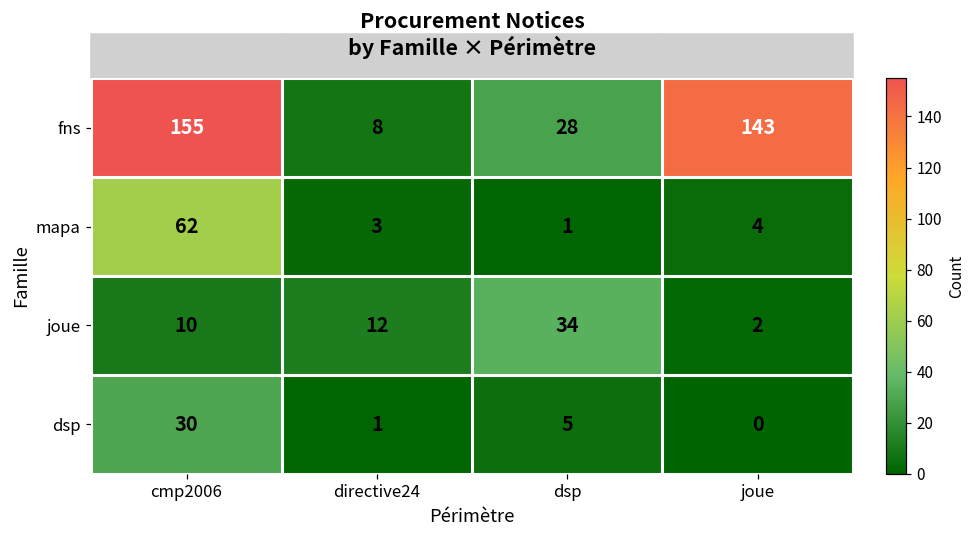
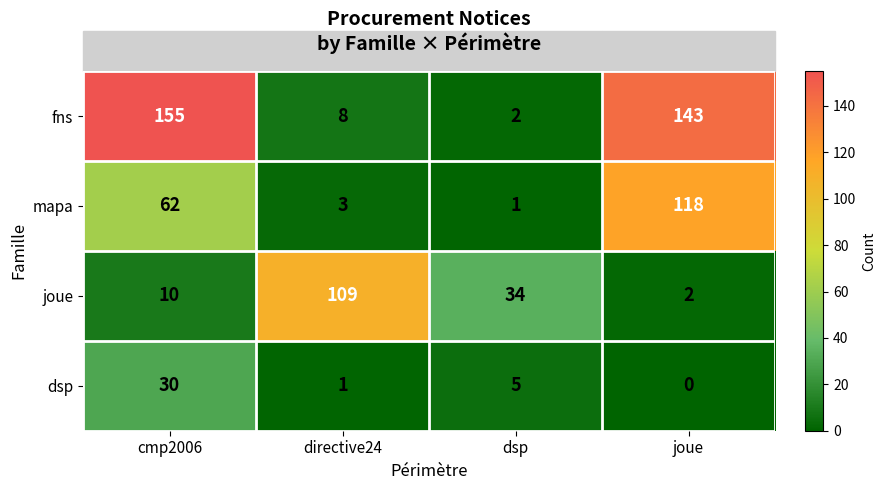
fns, dsp: 28 -> 2
mapa, joue: 4 -> 118
joue, directive24: 12 -> 109
